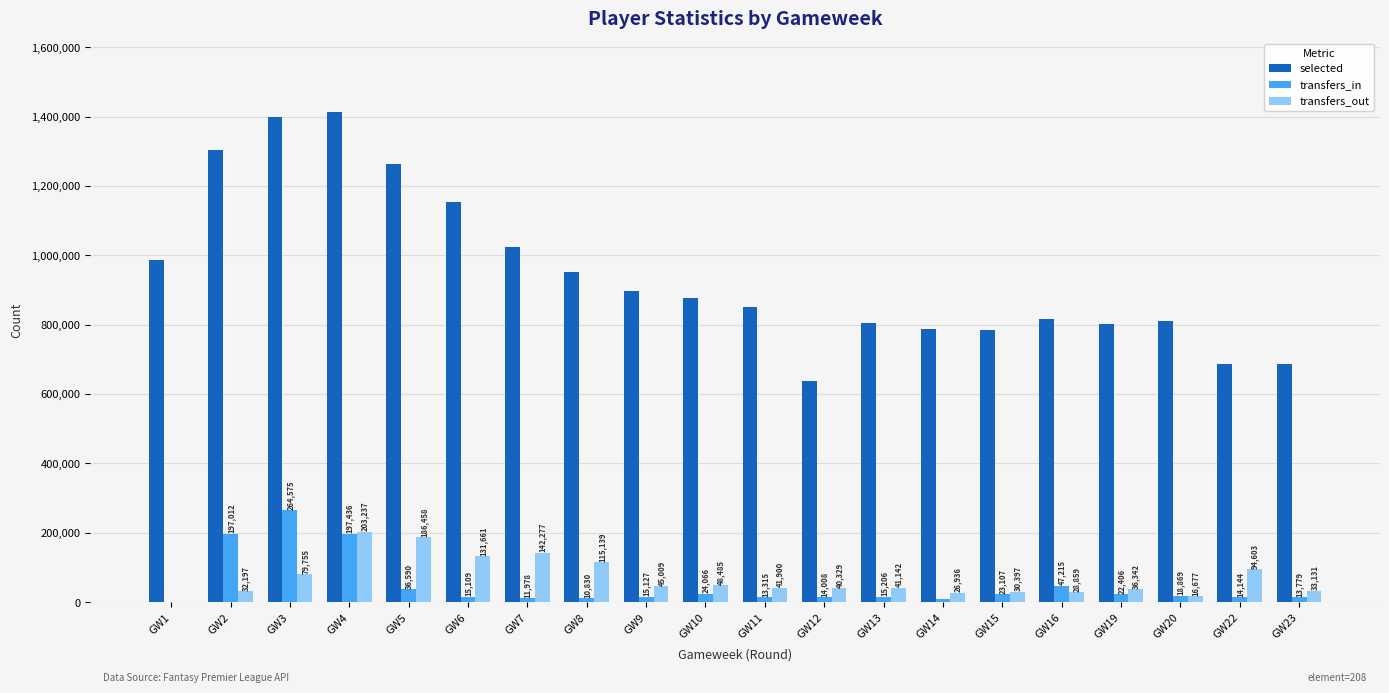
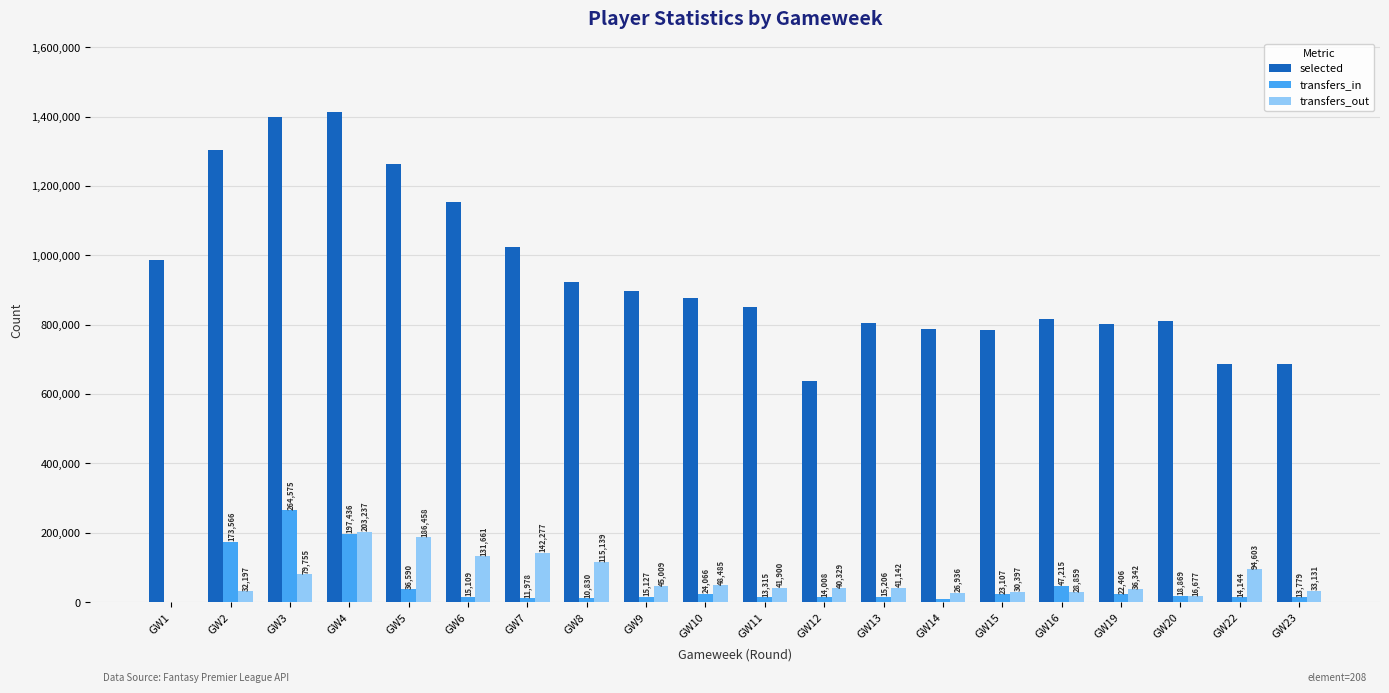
transfers_in, GW2: 197,012 -> 173,566
selected, GW8: 950,000 -> 920,000
